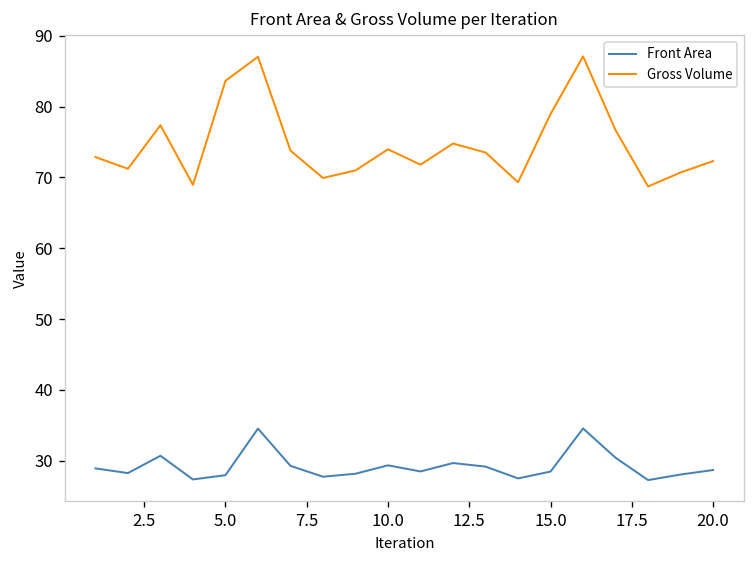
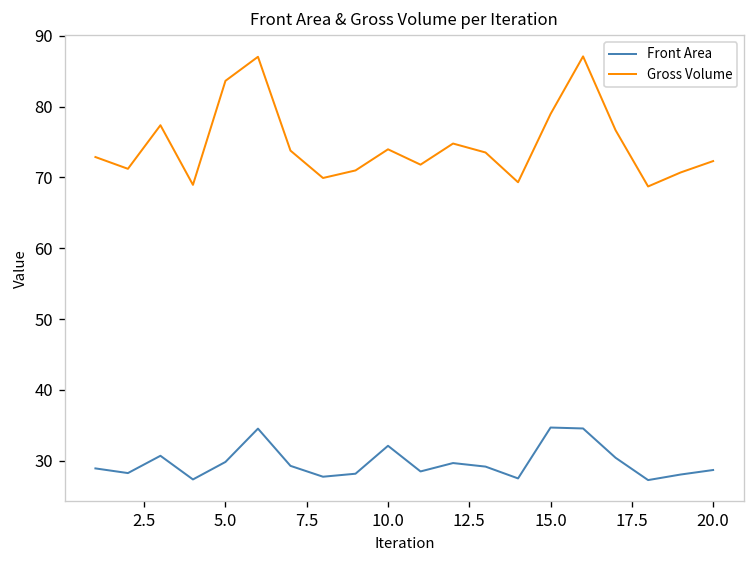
Front Area, 5.0: 28 -> 30
Front Area, 10.0: 29 -> 32
Front Area, 15.0: 28 -> 35
